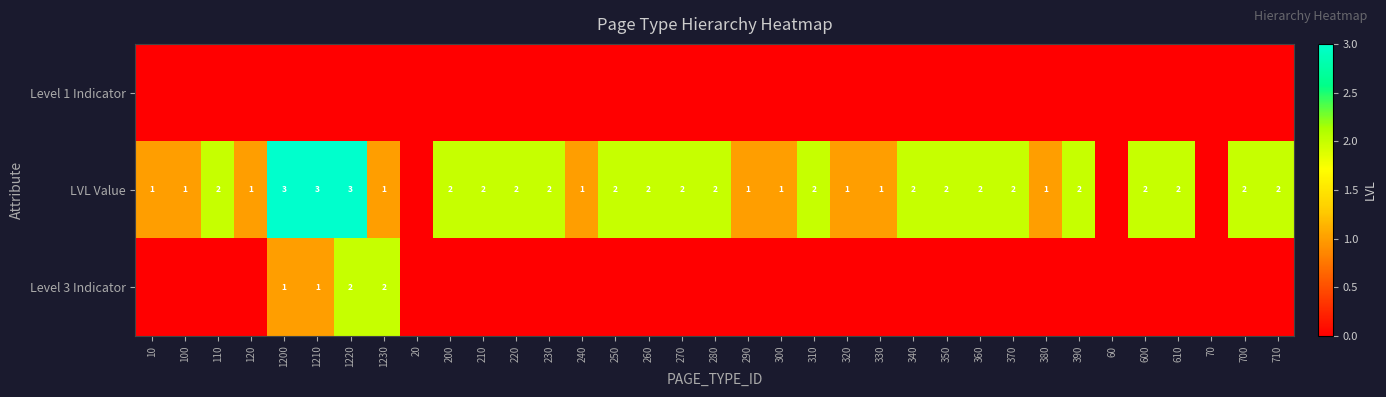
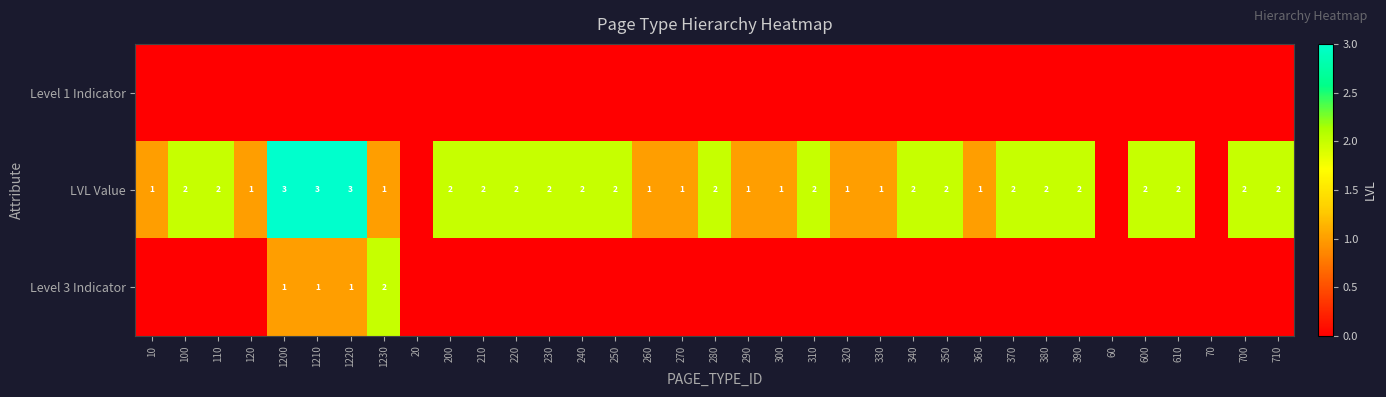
LVL Value, 100: 1 -> 2
LVL Value, 240: 1 -> 2
LVL Value, 260: 2 -> 1
LVL Value, 270: 2 -> 1
LVL Value, 360: 2 -> 1
LVL Value, 380: 1 -> 2
Level 3 Indicator, 1220: 2 -> 1
